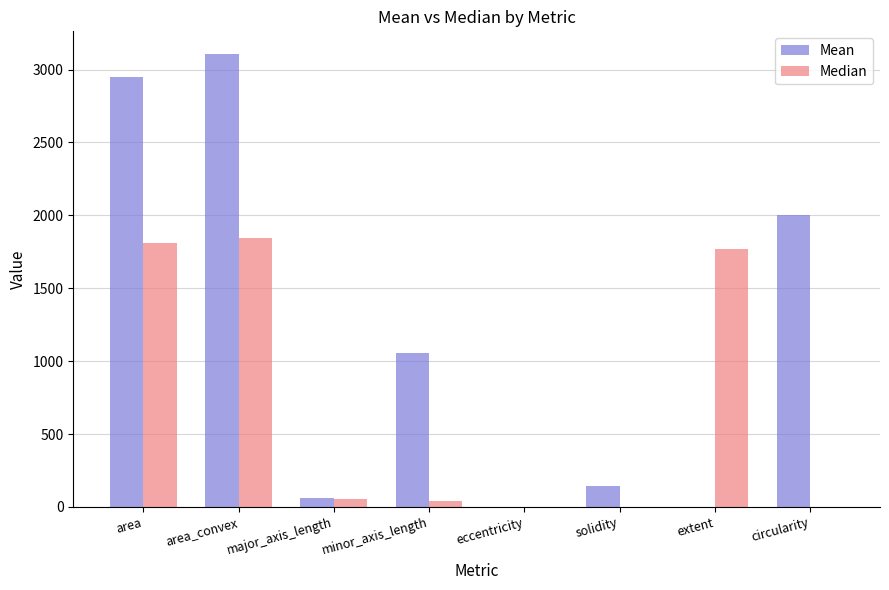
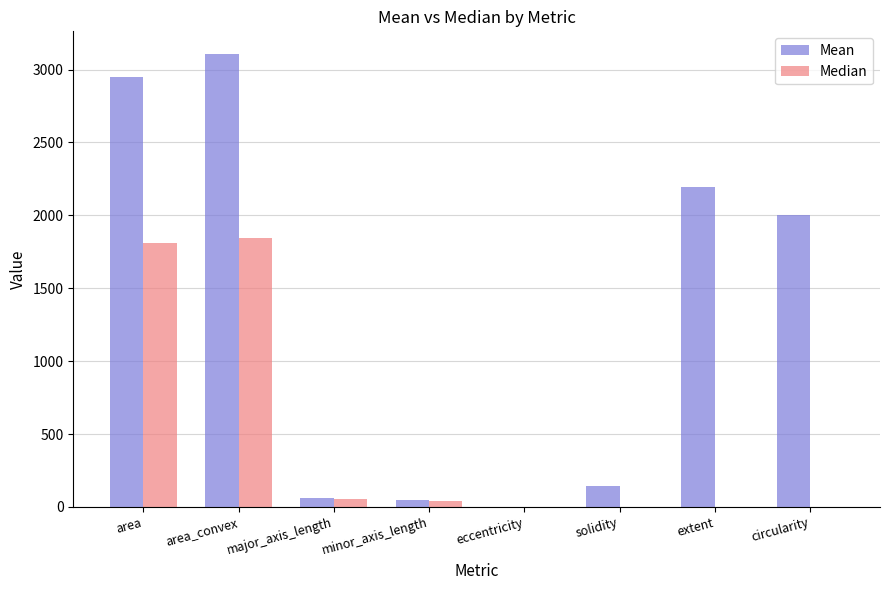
Mean, minor_axis_length: 1060 -> 50
Mean, extent: 0 -> 2190
Median, extent: 1770 -> 0
